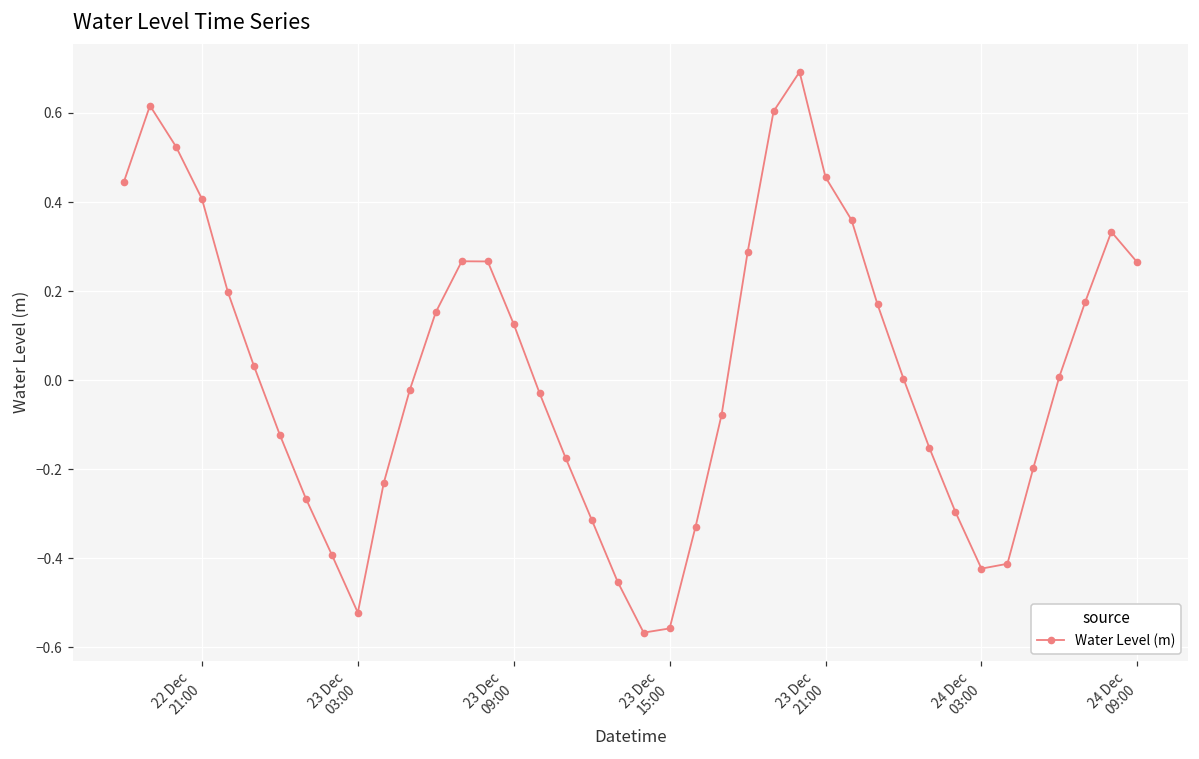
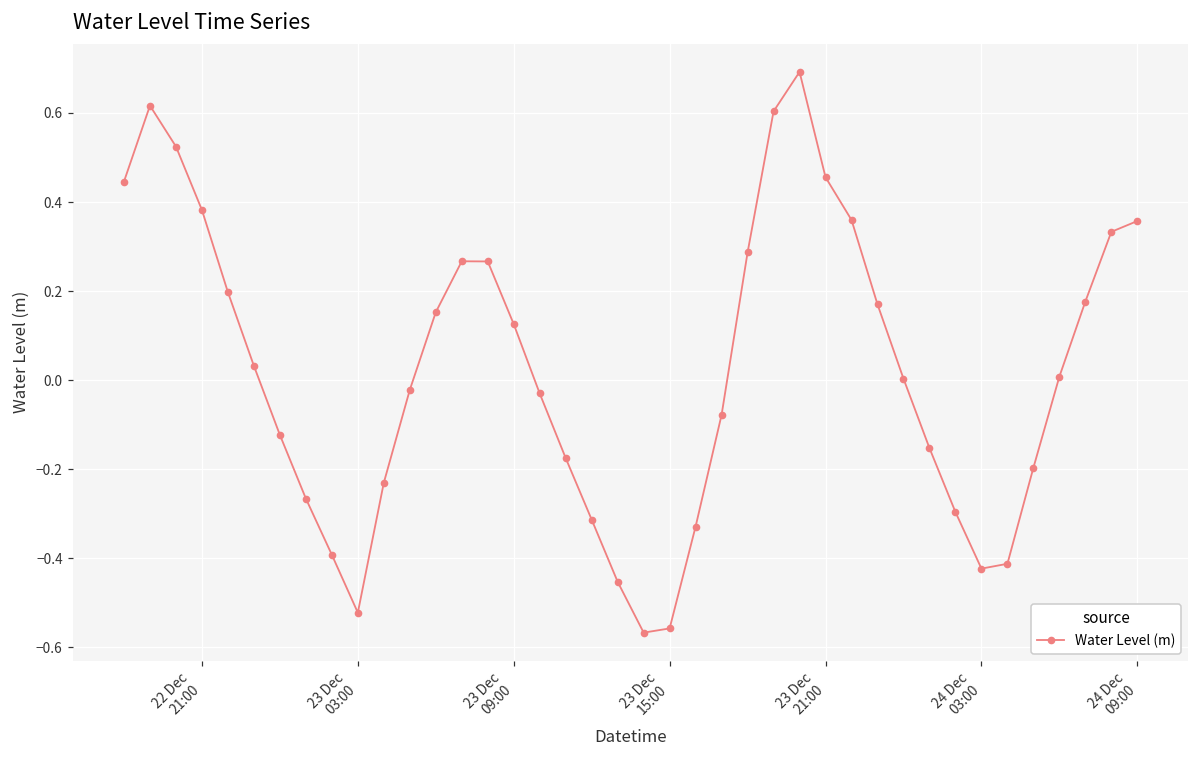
22 Dec 21:00: 0.41 -> 0.38
24 Dec 09:00: 0.26 -> 0.36
